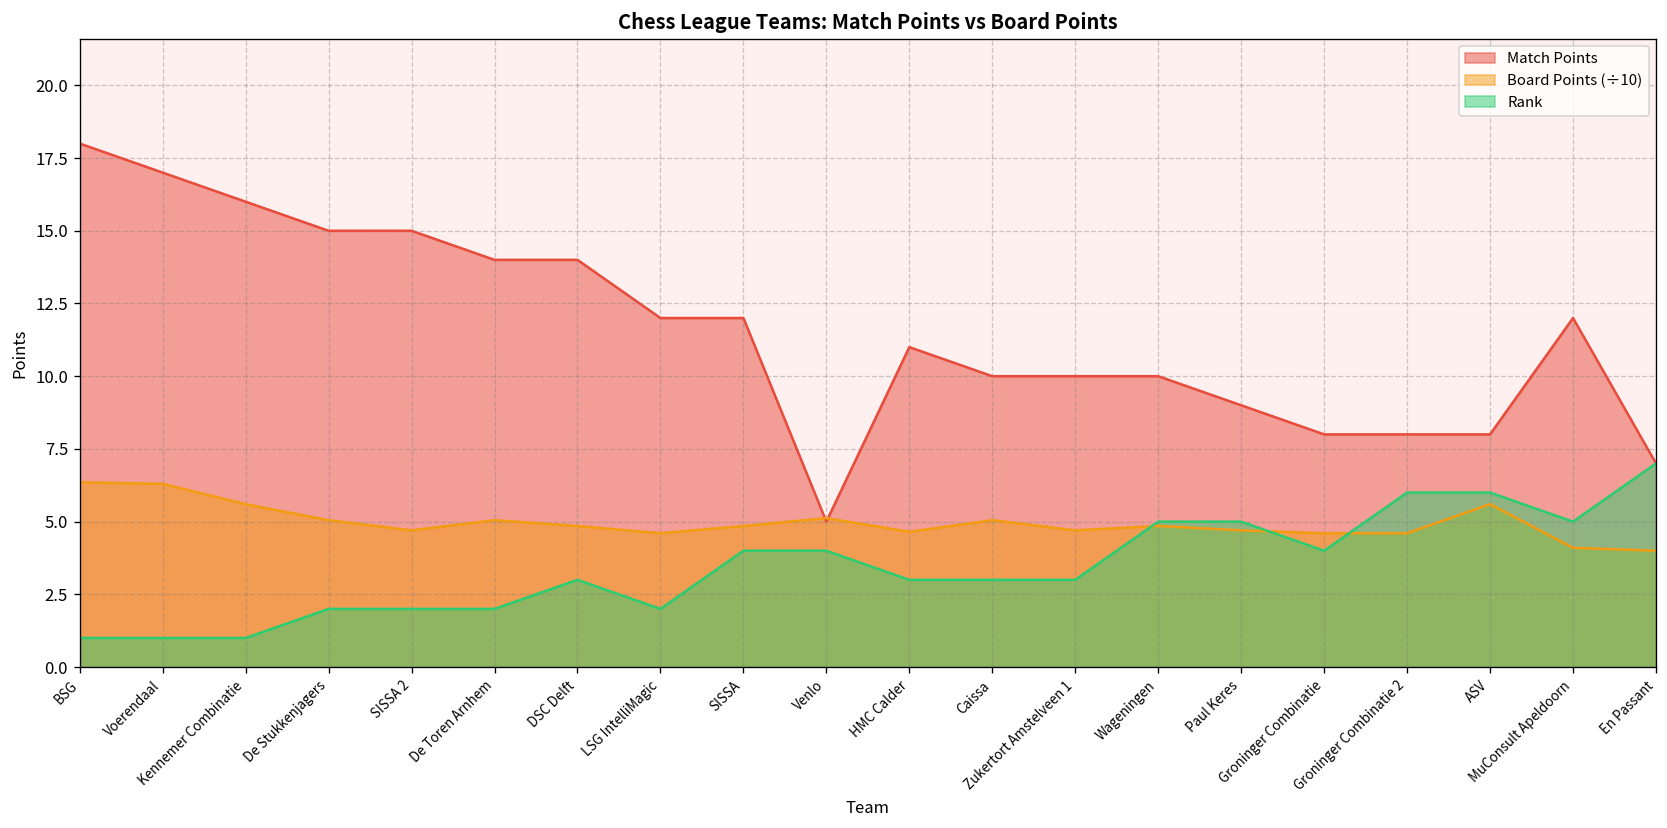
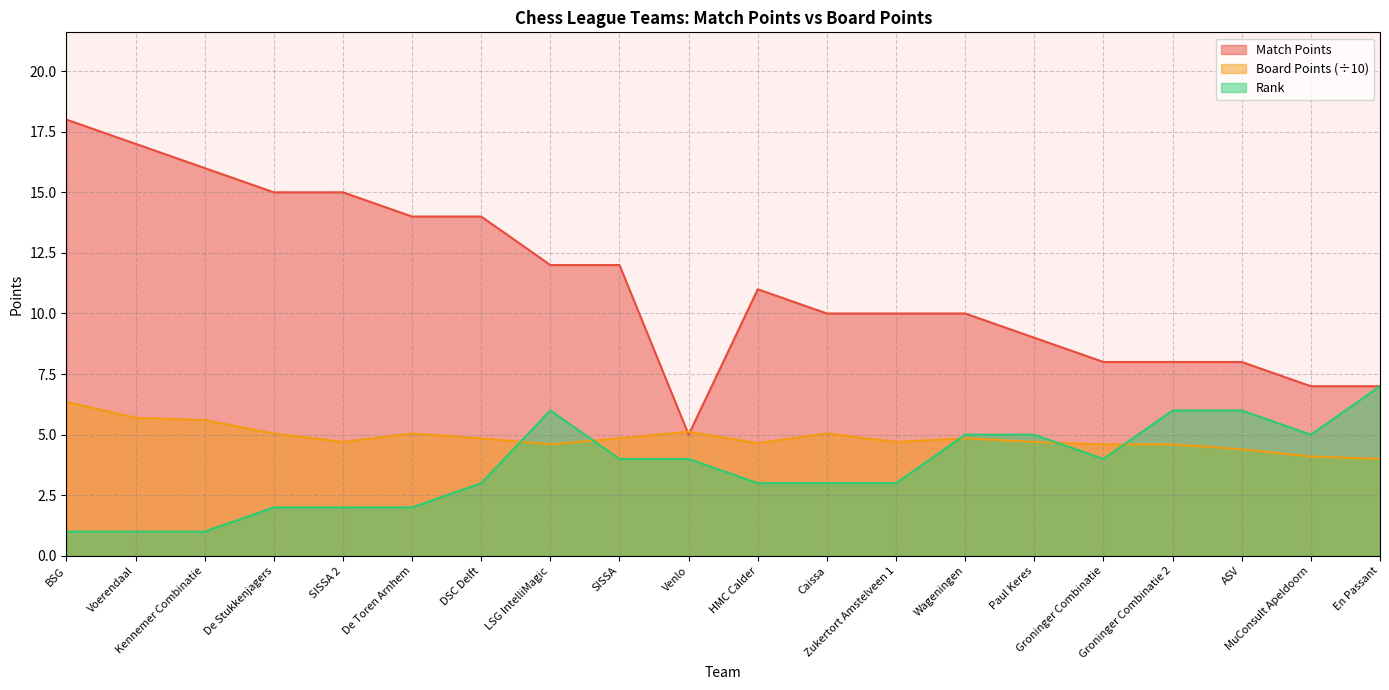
Board Points (÷10), Voerendaal: 6.3 -> 5.7
Rank, LSG IntelliMagic: 2 -> 6
Board Points (÷10), ASV: 5.6 -> 4.4
Match Points, MuConsult Apeldoorn: 12 -> 7
